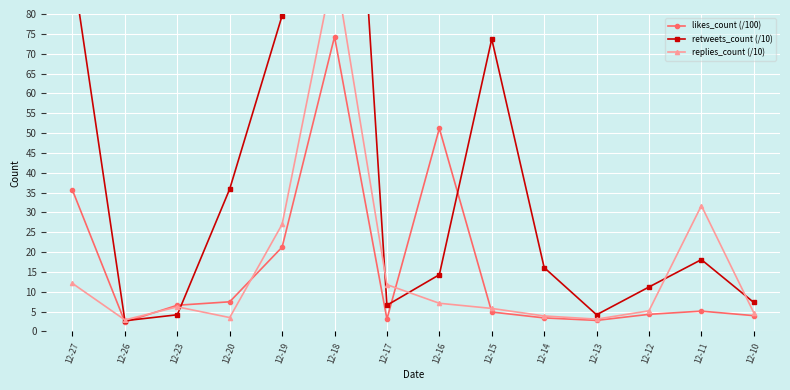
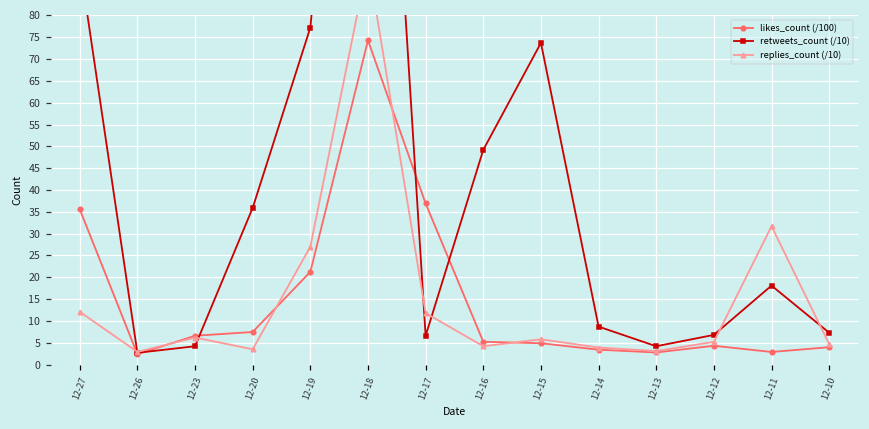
retweets_count (/10), 12-19: 80 -> 77
likes_count (/100), 12-17: 3 -> 37
likes_count (/100), 12-16: 51 -> 5
retweets_count (/10), 12-16: 14 -> 49
replies_count (/10), 12-16: 7 -> 4
retweets_count (/10), 12-14: 16 -> 9
retweets_count (/10), 12-12: 11 -> 7
likes_count (/100), 12-11: 5 -> 3
